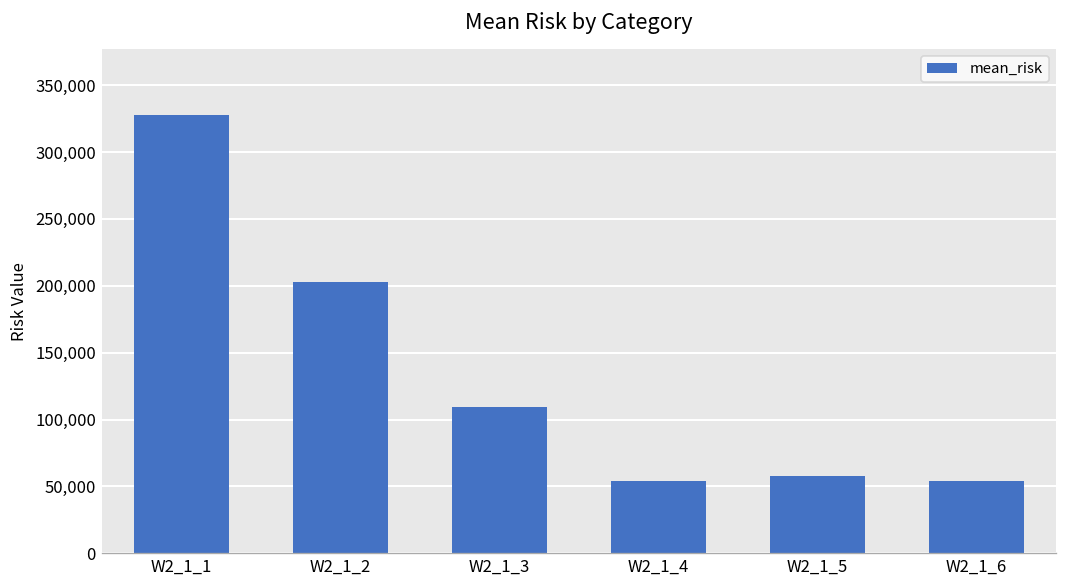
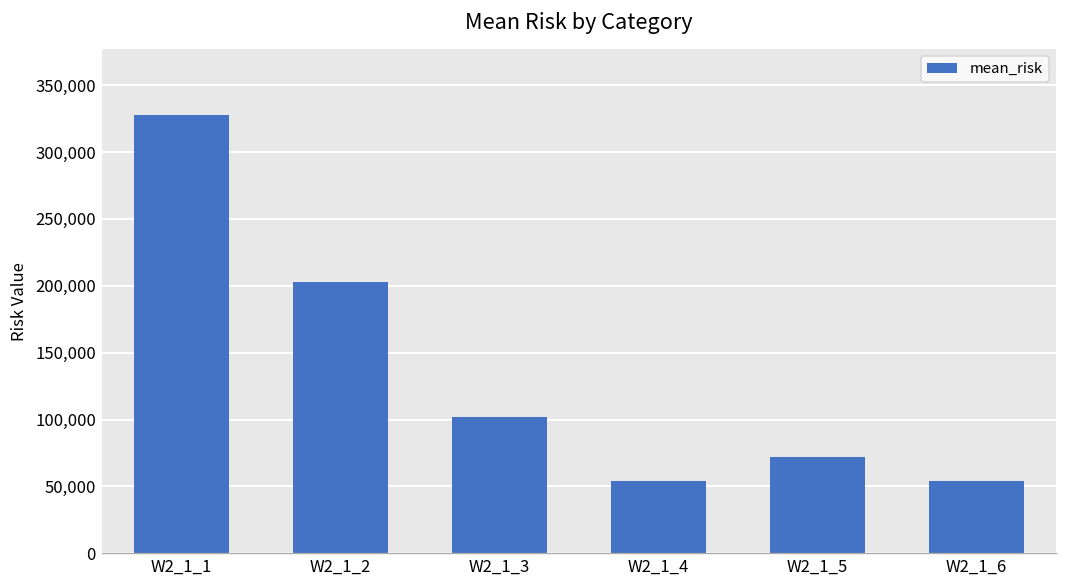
W2_1_3: 109,000 -> 102,000
W2_1_5: 58,000 -> 72,000
